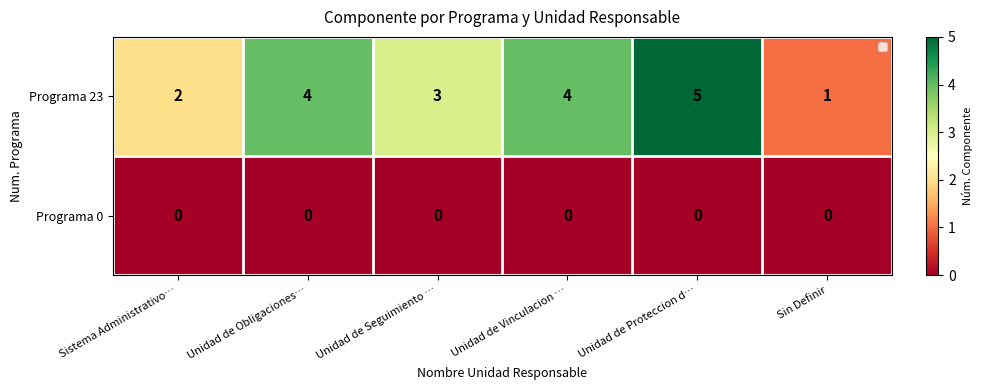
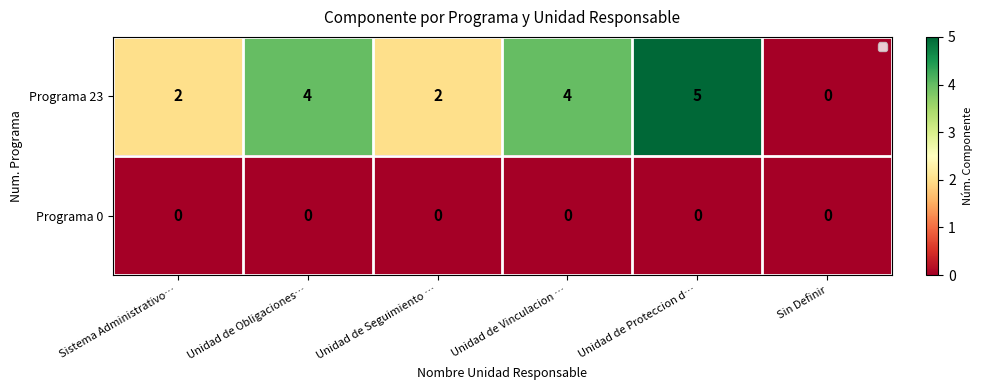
Programa 23, Unidad de Seguimiento …: 3 -> 2
Programa 23, Sin Definir: 1 -> 0
